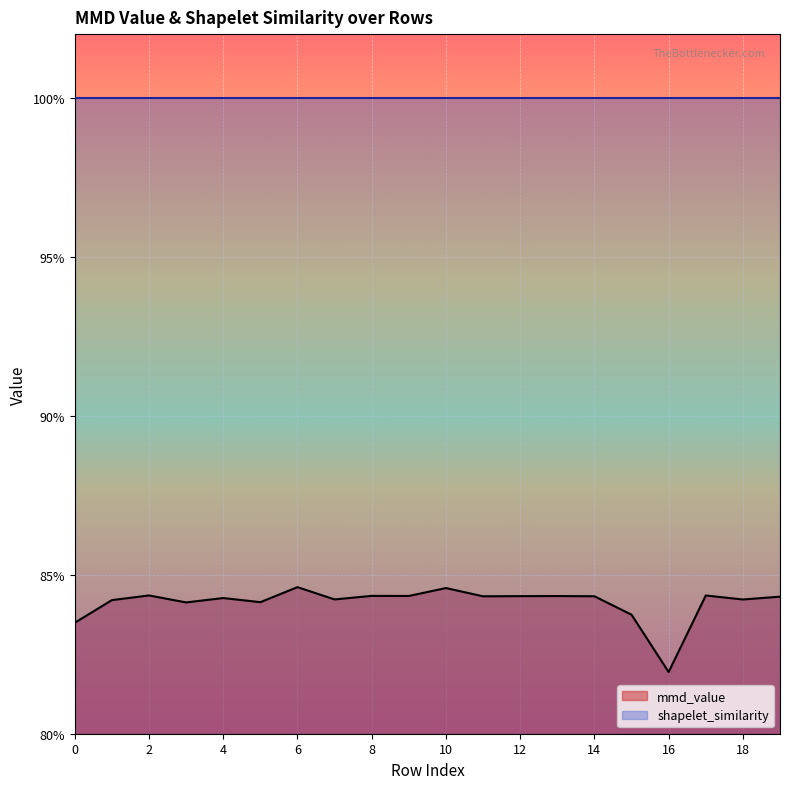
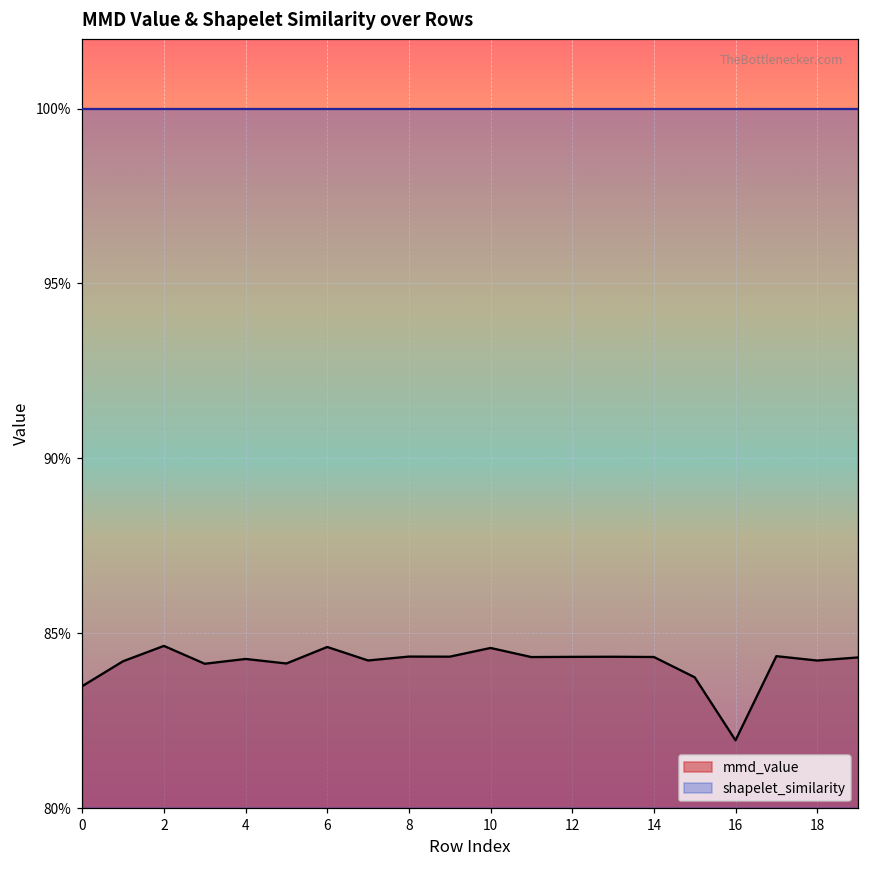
mmd_value, 2: 84.3% -> 84.6%
